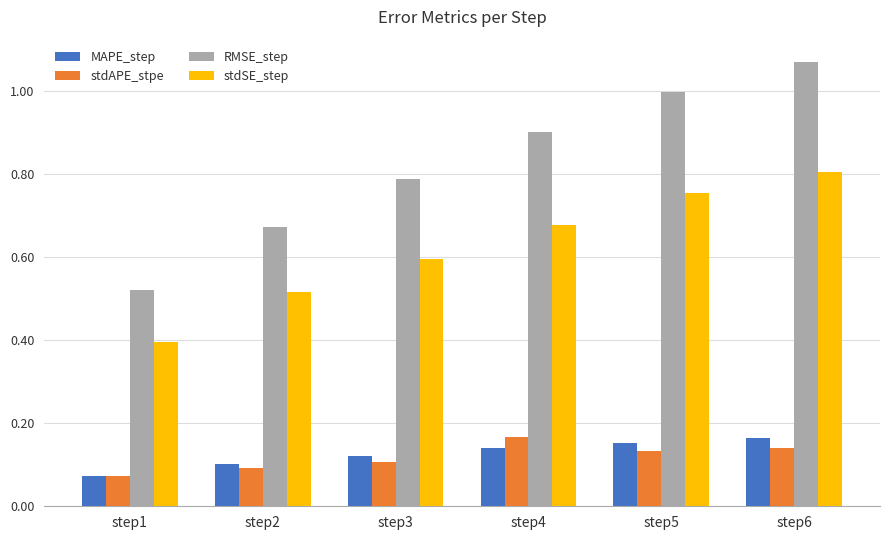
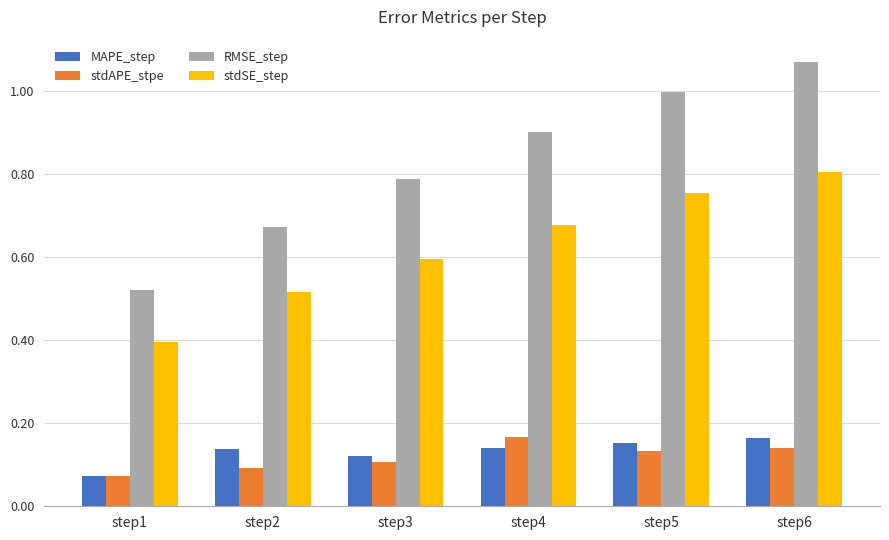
MAPE_step, step2: 0.10 -> 0.14
